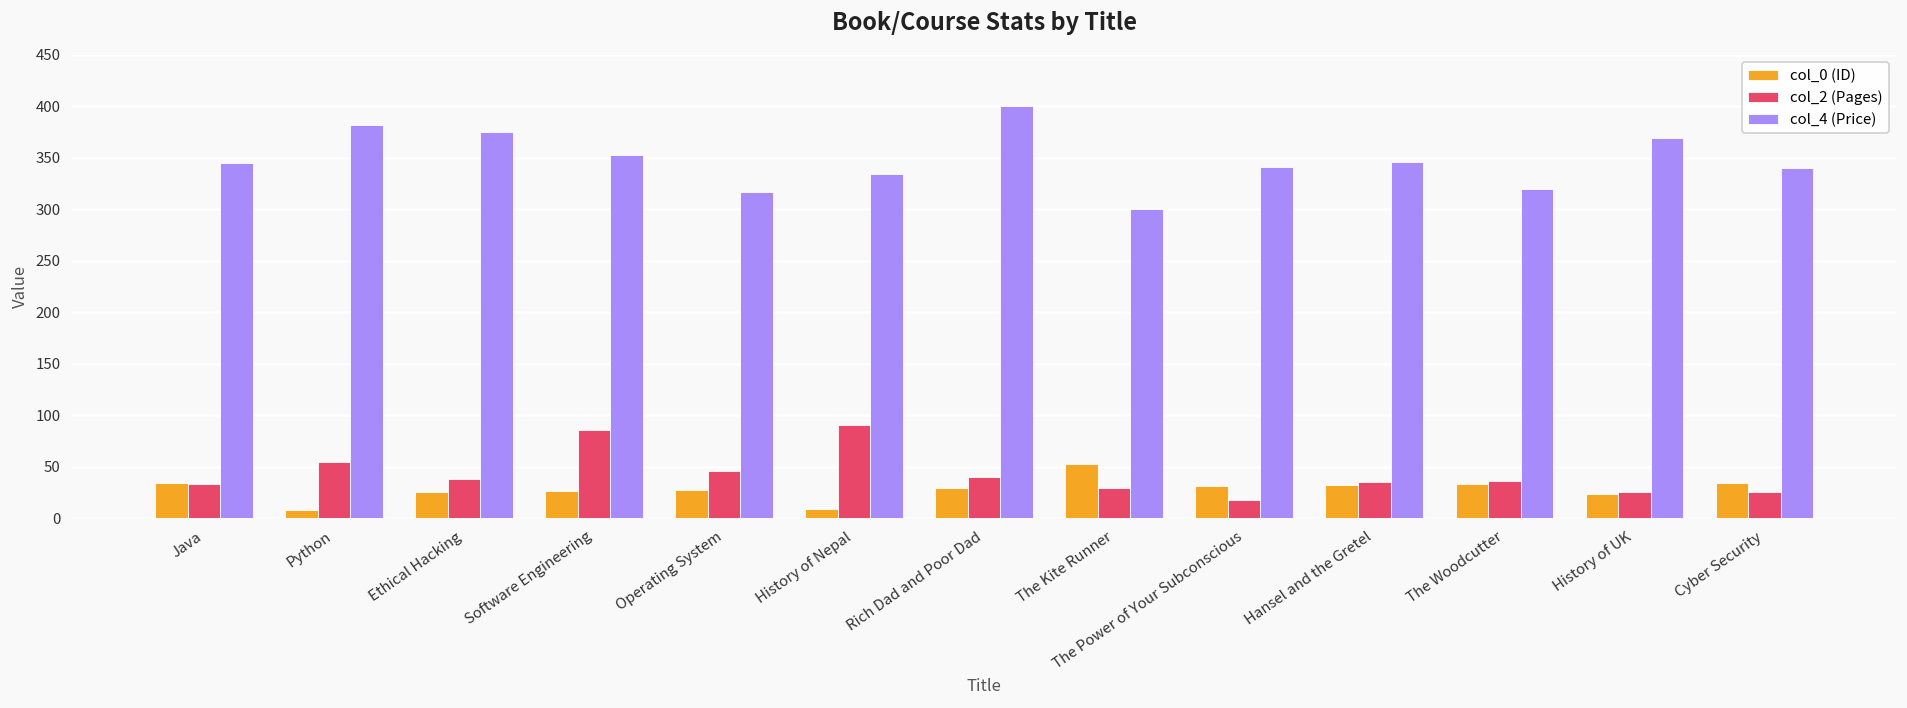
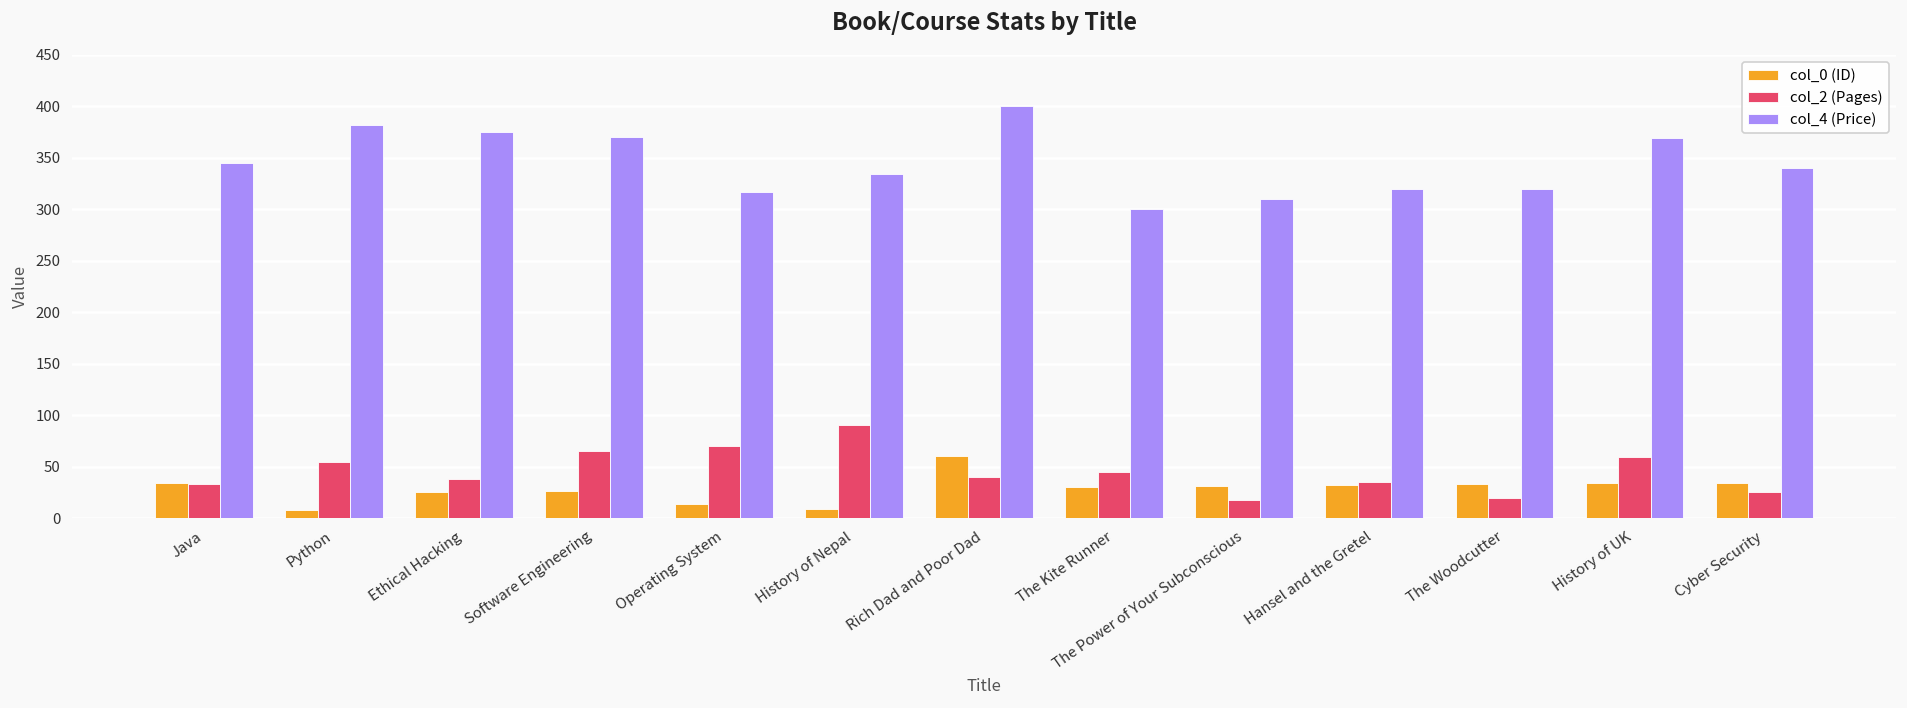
col_2 (Pages), Software Engineering: 90 -> 70
col_4 (Price), Software Engineering: 350 -> 370
col_0 (ID), Operating System: 30 -> 10
col_2 (Pages), Operating System: 50 -> 70
col_0 (ID), Rich Dad and Poor Dad: 30 -> 60
col_0 (ID), The Kite Runner: 50 -> 30
col_2 (Pages), The Kite Runner: 30 -> 50
col_4 (Price), The Power of Your Subconscious: 340 -> 310
col_4 (Price), Hansel and the Gretel: 350 -> 320
col_2 (Pages), The Woodcutter: 40 -> 20
col_0 (ID), History of UK: 20 -> 30
col_2 (Pages), History of UK: 30 -> 60
